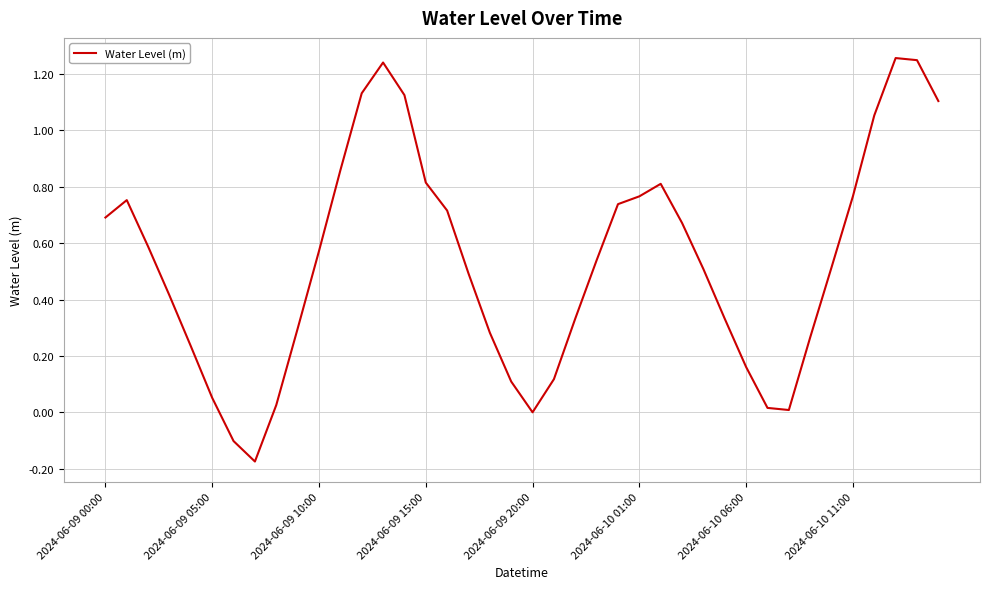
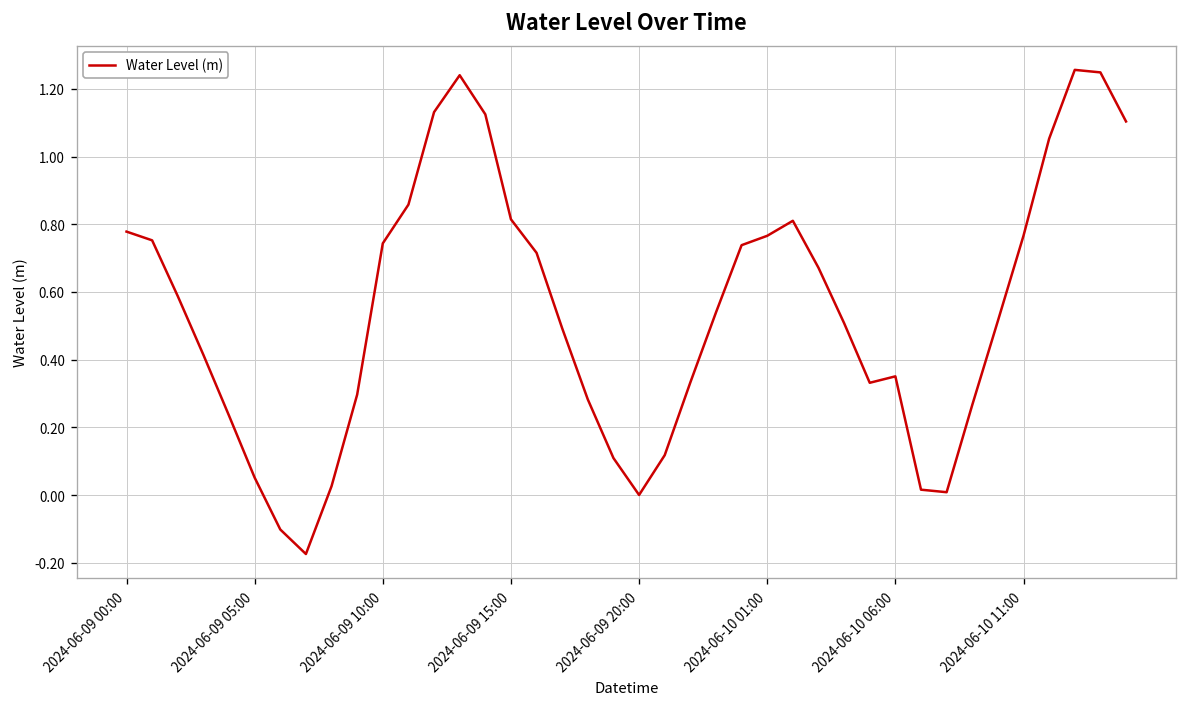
2024-06-09 00:00: 0.69 -> 0.78
2024-06-09 10:00: 0.57 -> 0.74
2024-06-10 06:00: 0.16 -> 0.35
